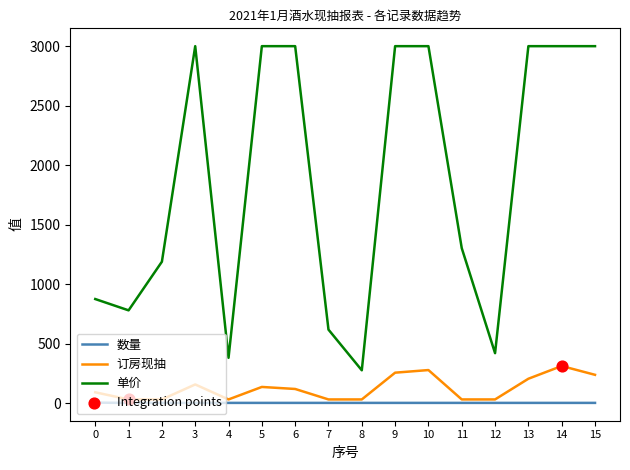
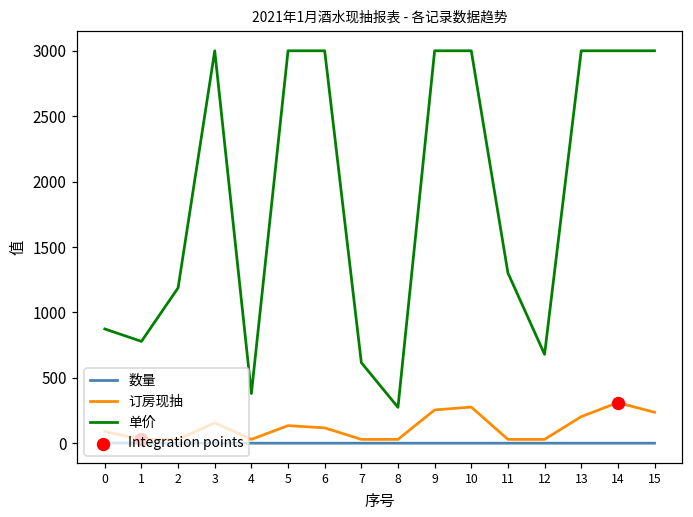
单价, 12: 420 -> 680
